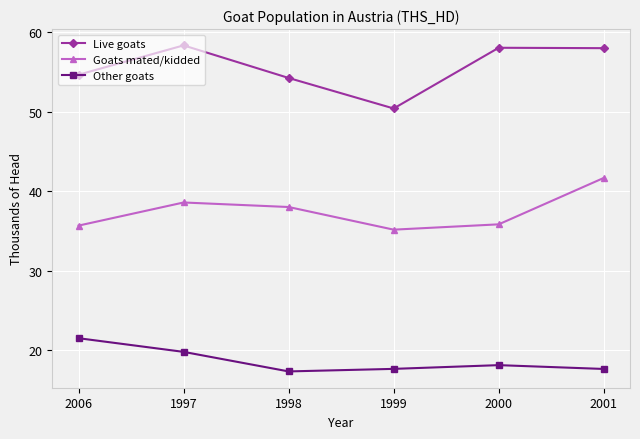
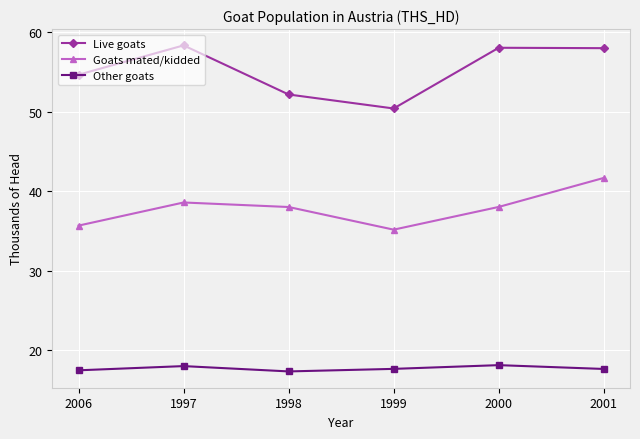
Other goats, 2006: 21 -> 17
Other goats, 1997: 20 -> 18
Live goats, 1998: 54 -> 52
Goats mated/kidded, 2000: 36 -> 38
